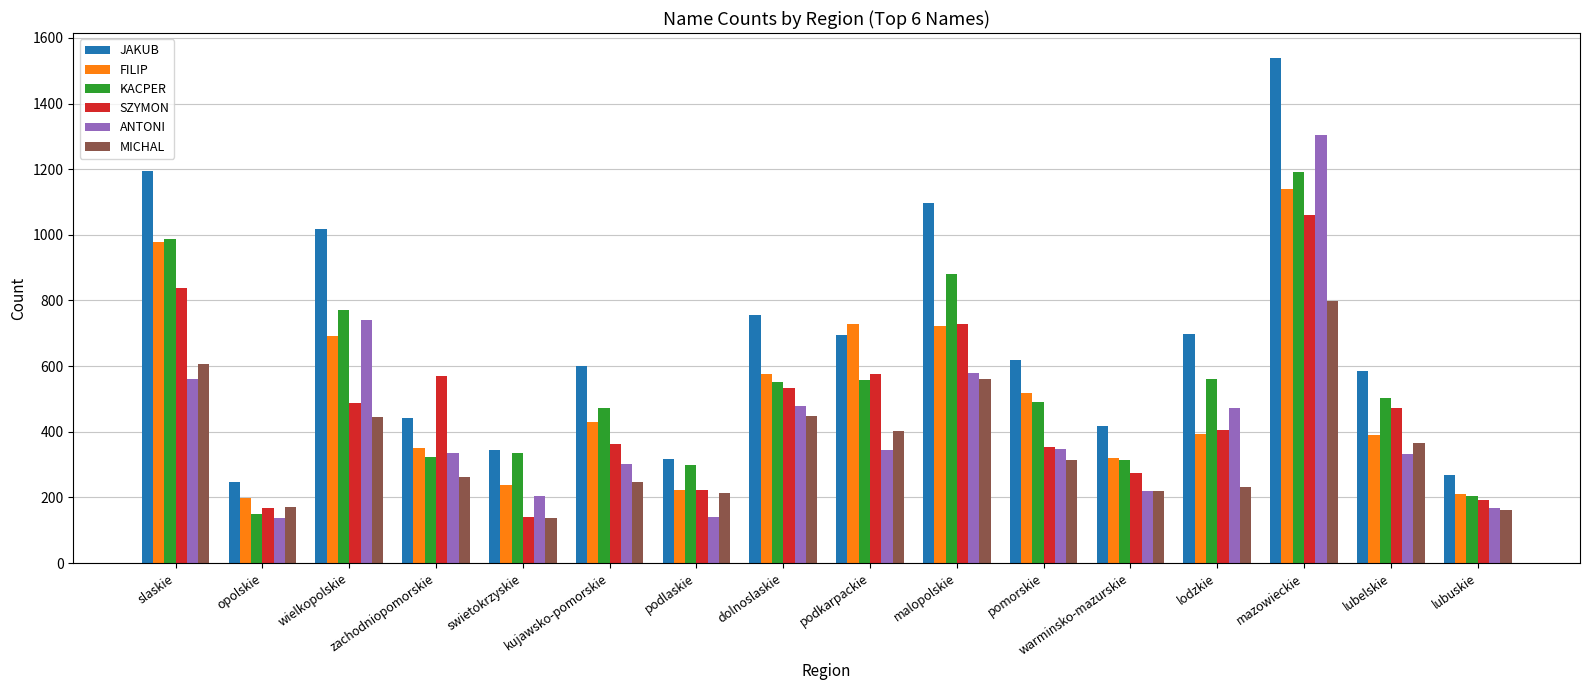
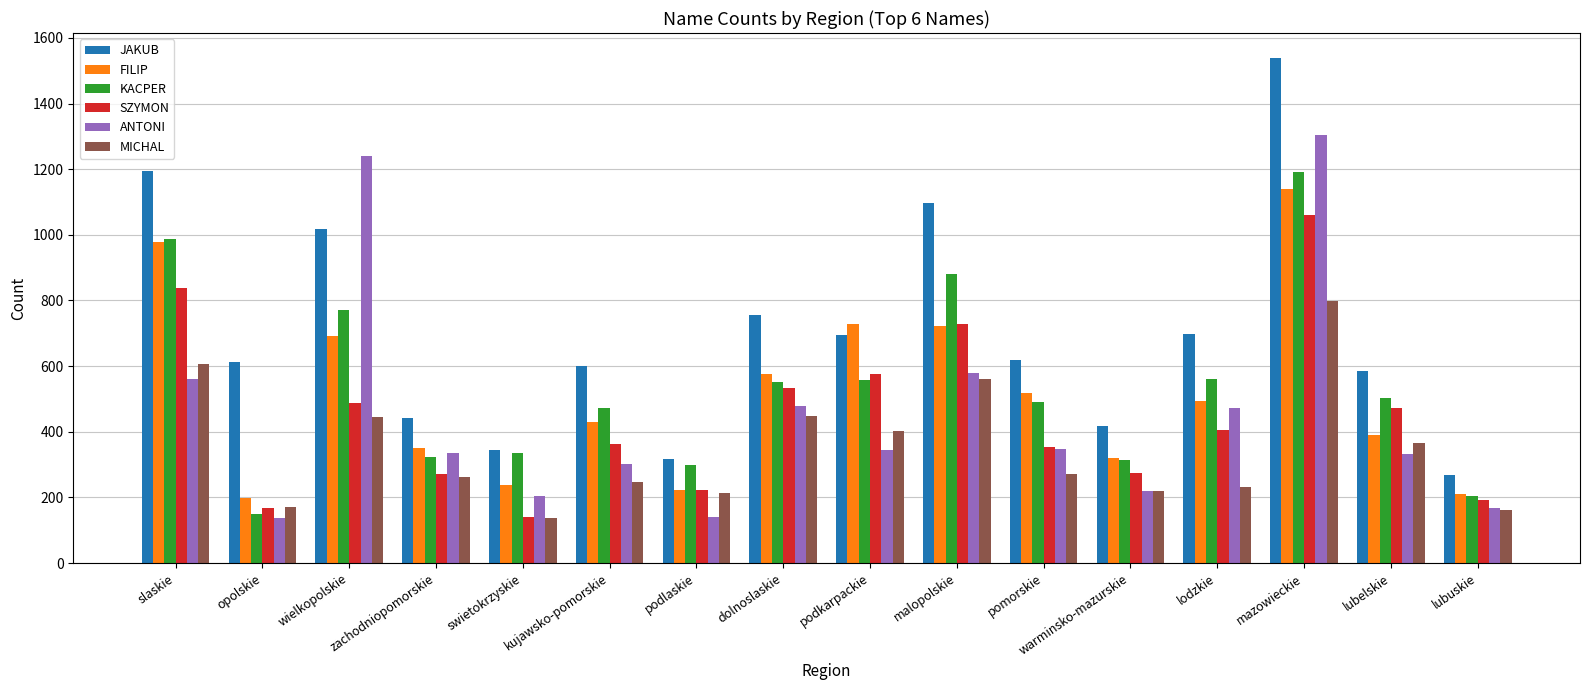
JAKUB, opolskie: 250 -> 610
ANTONI, wielkopolskie: 740 -> 1240
SZYMON, zachodniopomorskie: 570 -> 270
MICHAL, pomorskie: 310 -> 270
FILIP, lodzkie: 390 -> 500
